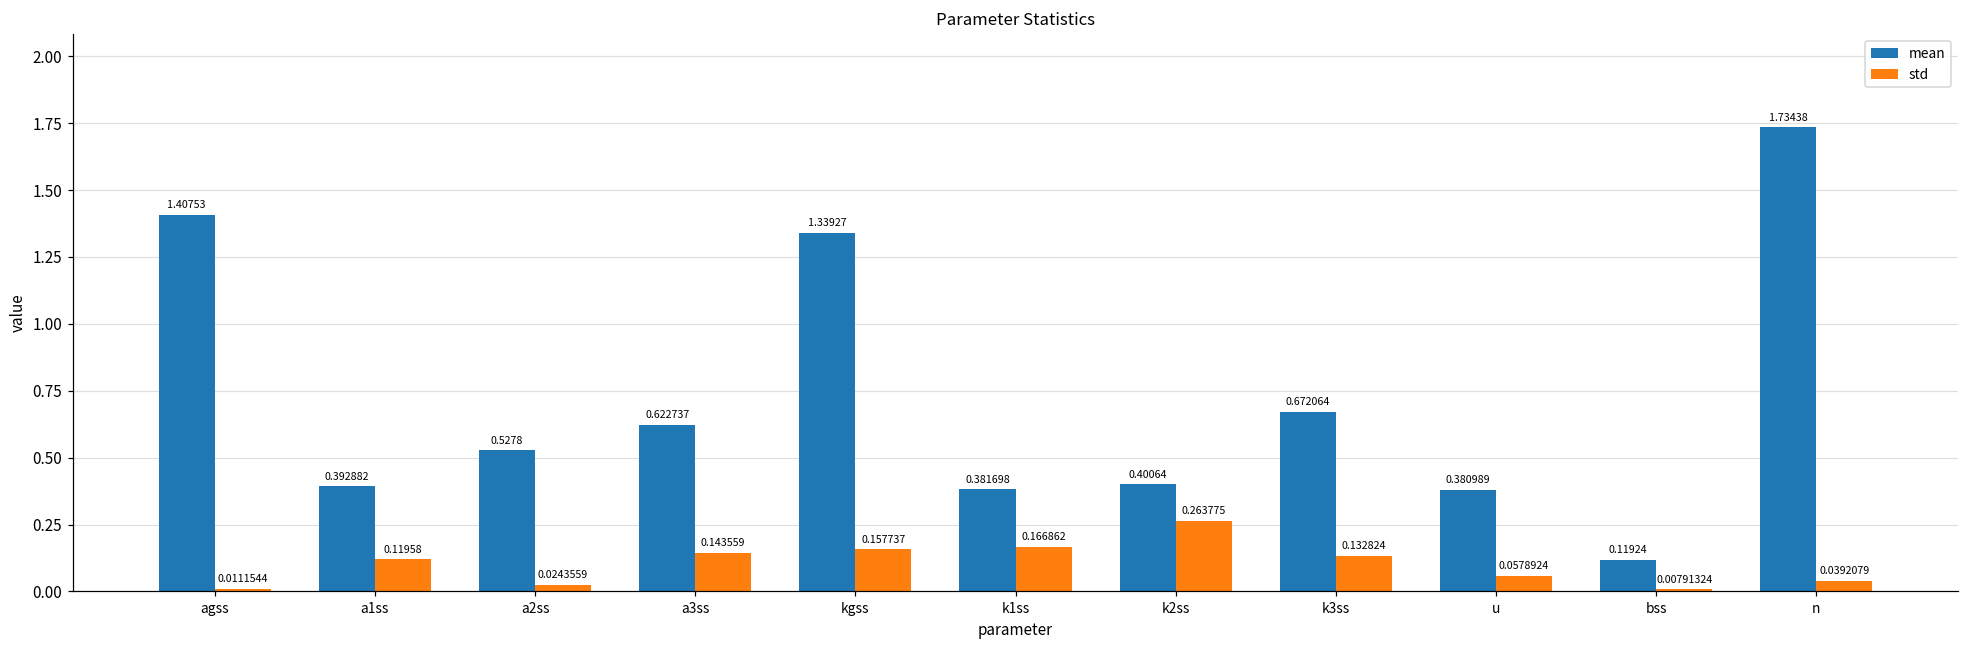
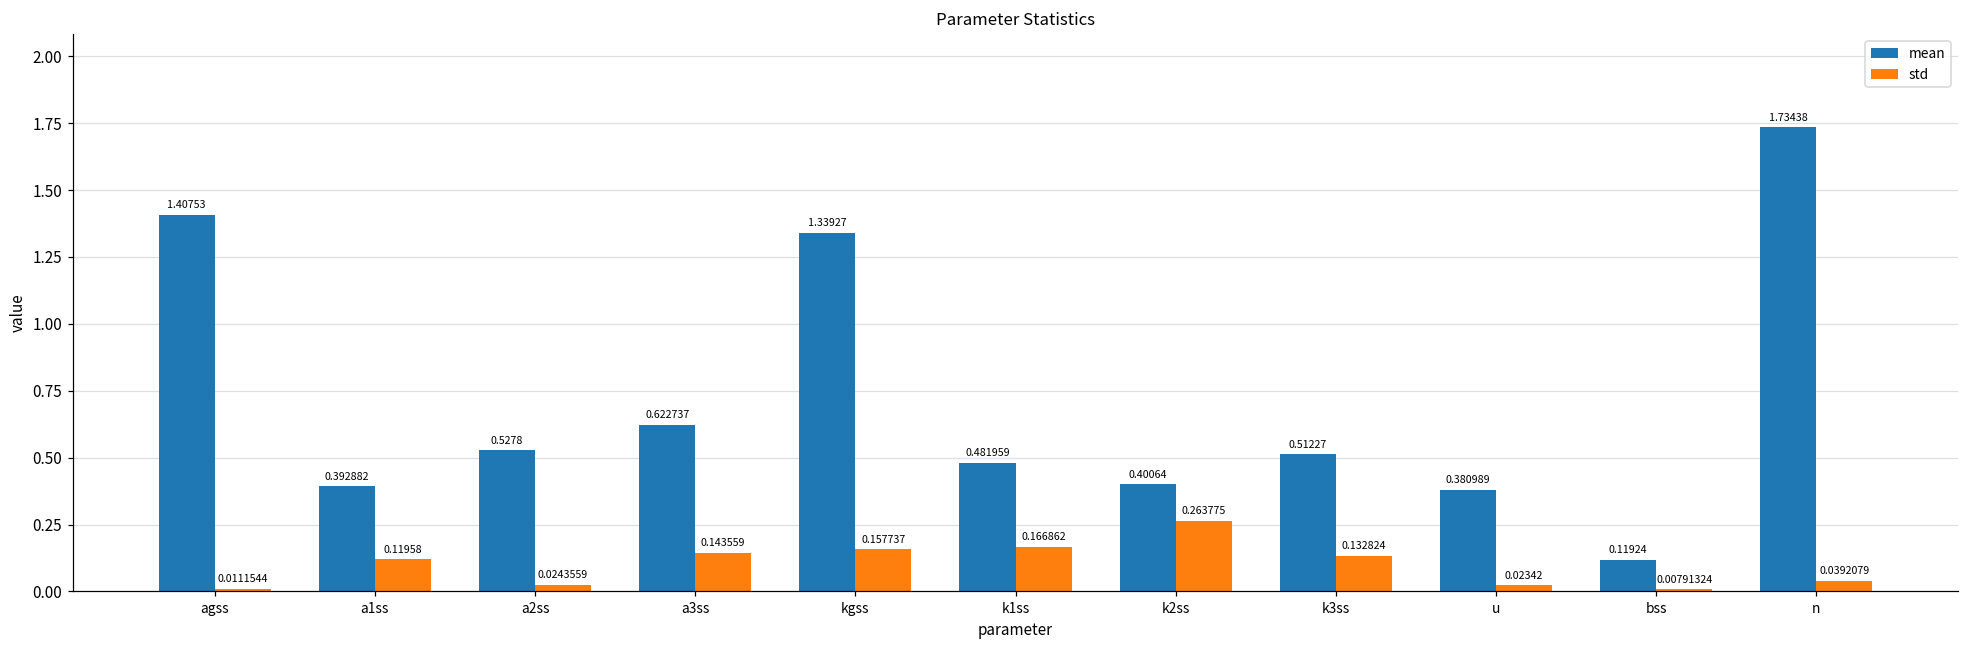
mean, k1ss: 0.381698 -> 0.481959
mean, k3ss: 0.672064 -> 0.51227
std, u: 0.0578924 -> 0.02342
